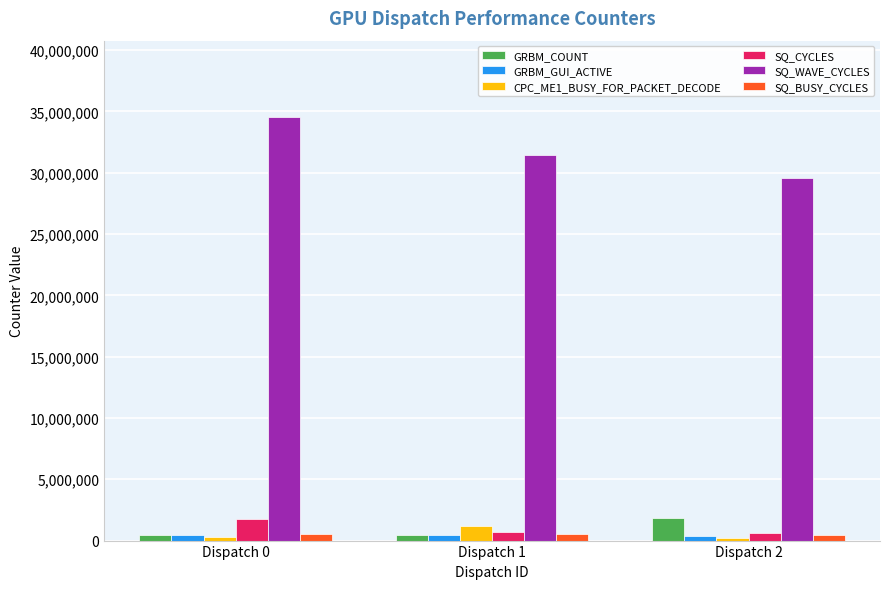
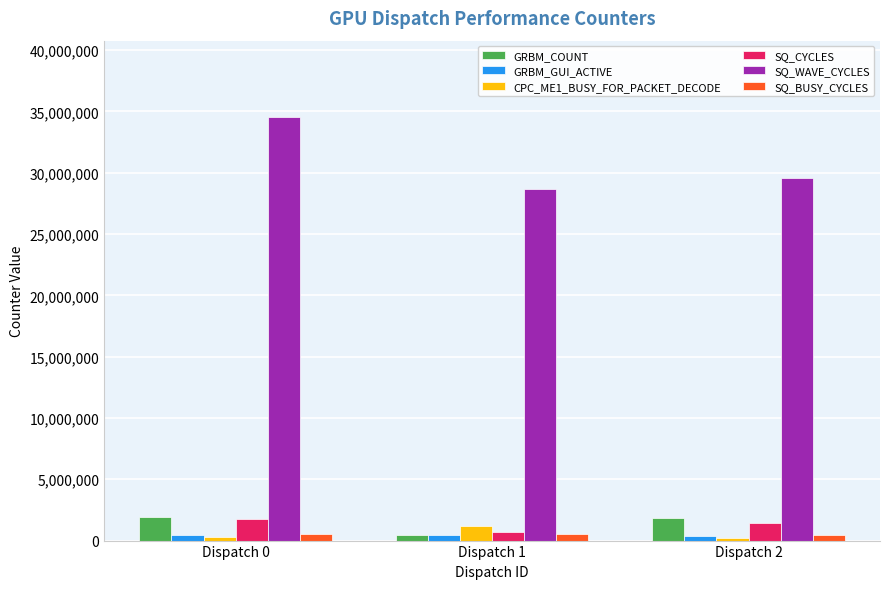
GRBM_COUNT, Dispatch 0: 400,000 -> 1,900,000
SQ_WAVE_CYCLES, Dispatch 1: 31,400,000 -> 28,700,000
SQ_CYCLES, Dispatch 2: 600,000 -> 1,500,000
